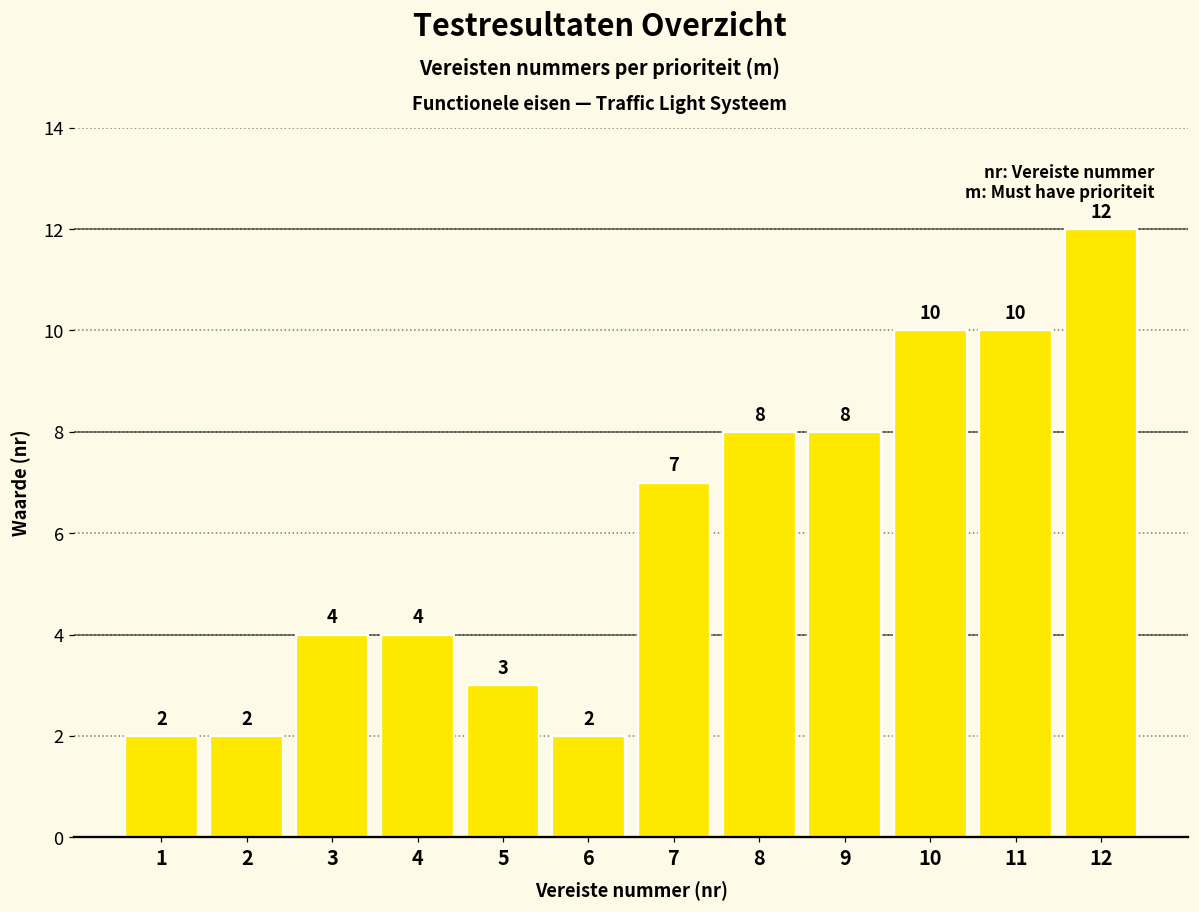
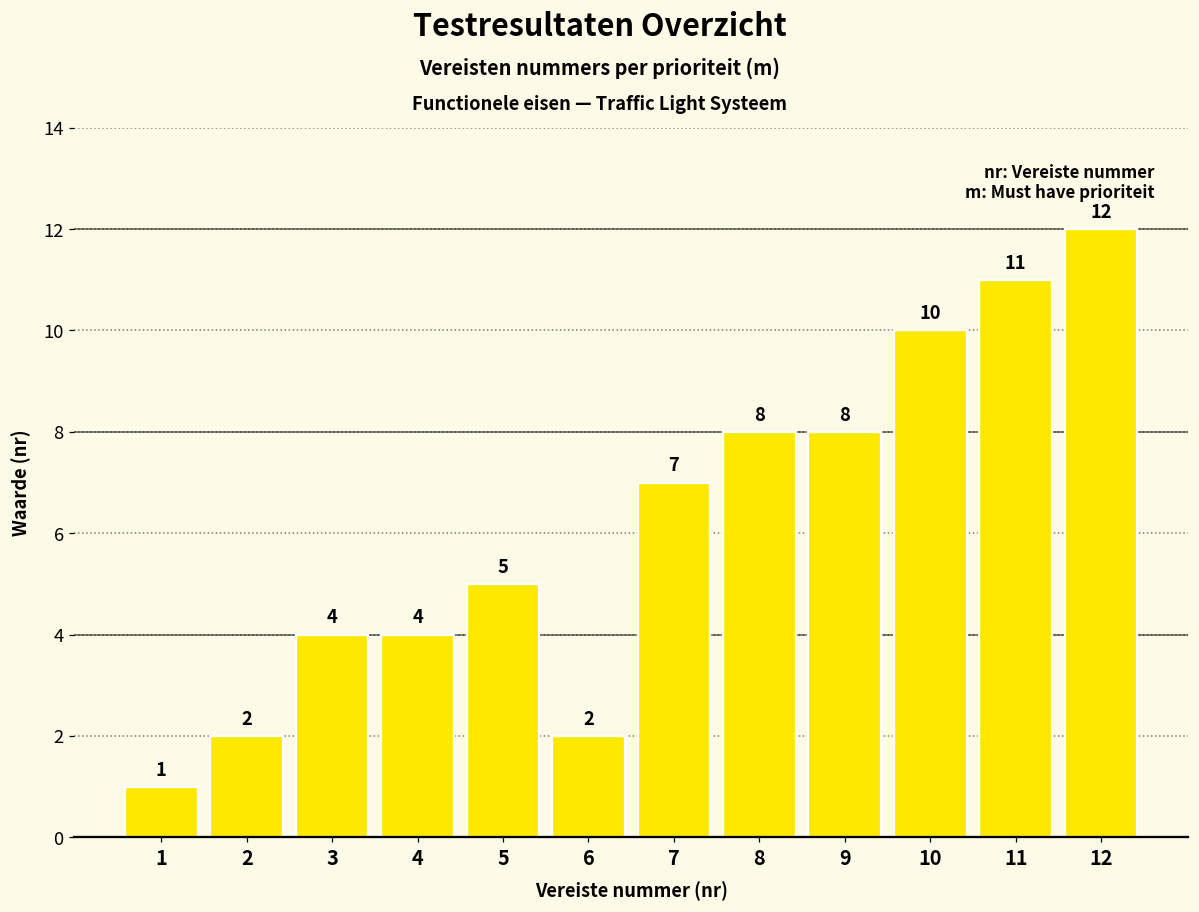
1: 2 -> 1
5: 3 -> 5
11: 10 -> 11
